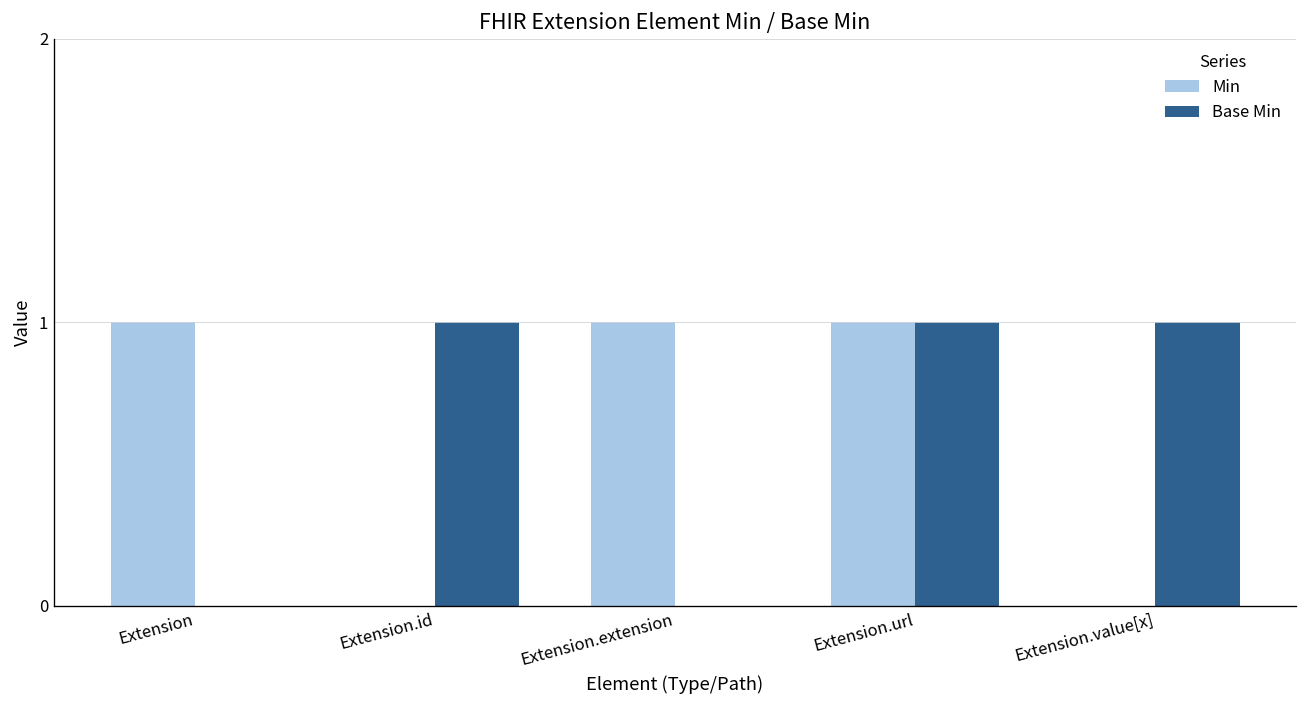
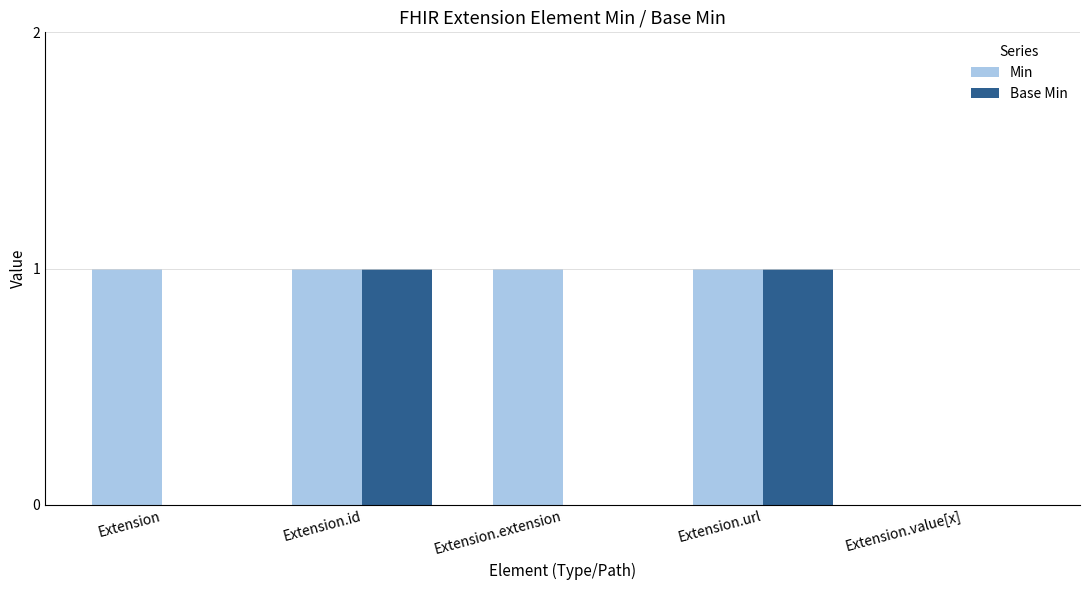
Min, Extension.id: 0 -> 1
Base Min, Extension.value[x]: 1 -> 0
